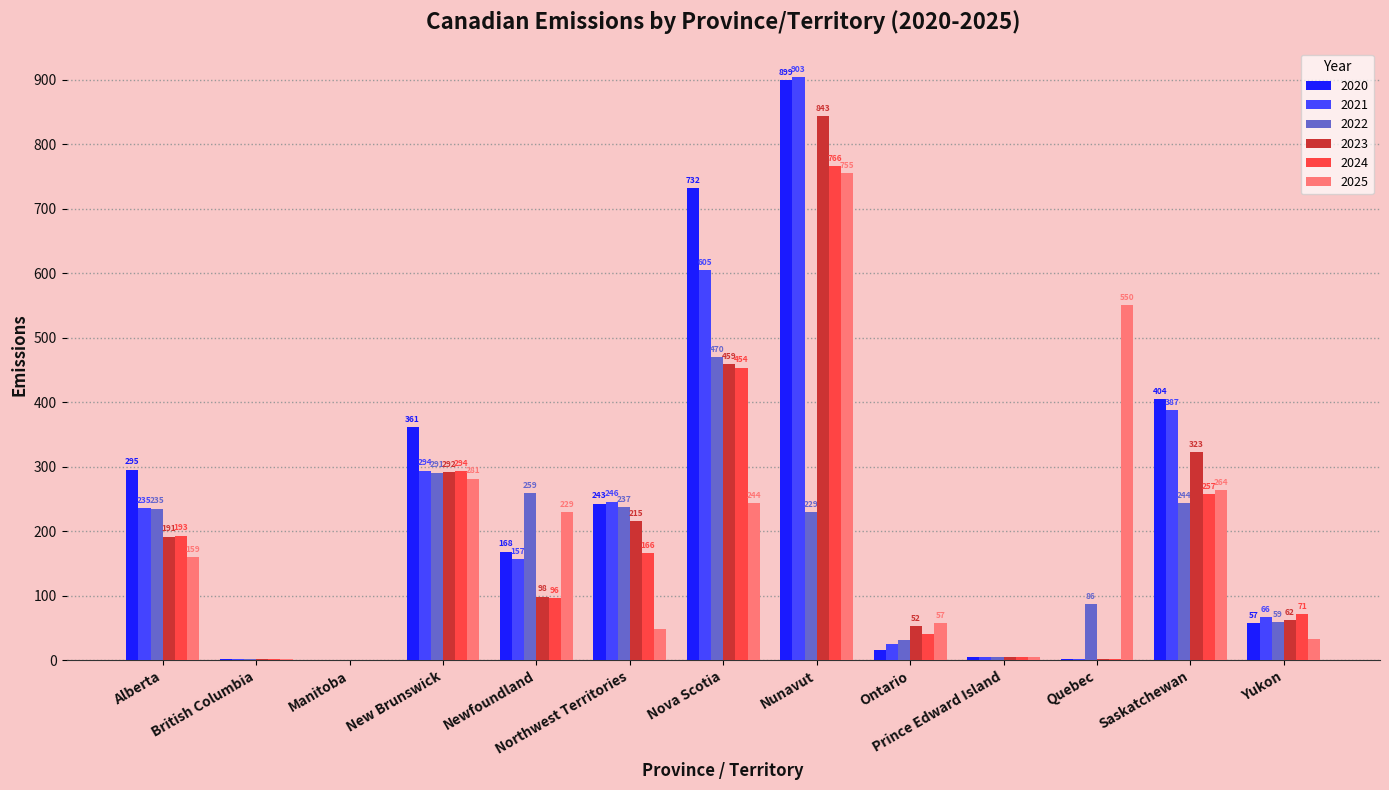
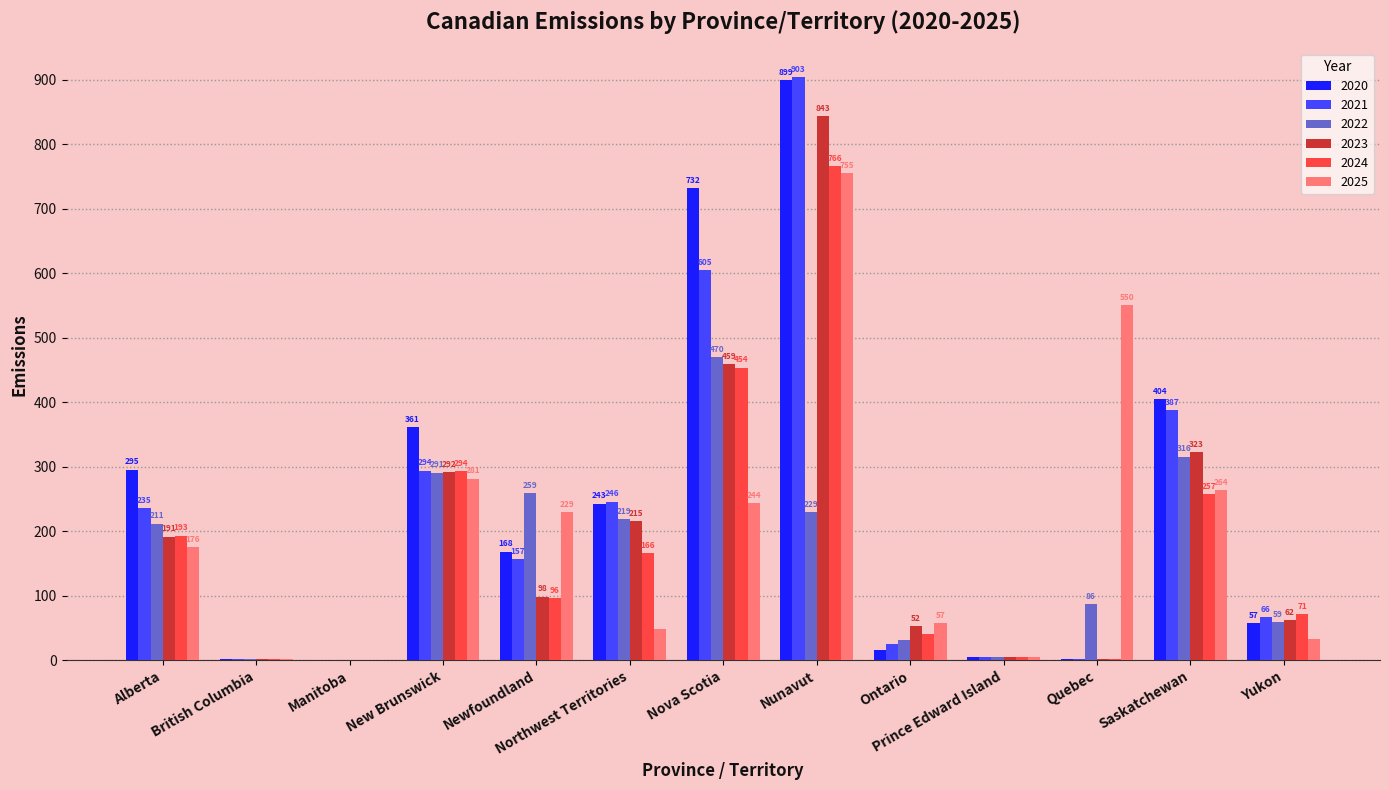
2022, Alberta: 235 -> 211
2025, Alberta: 159 -> 176
2022, Northwest Territories: 237 -> 219
2022, Saskatchewan: 244 -> 316
